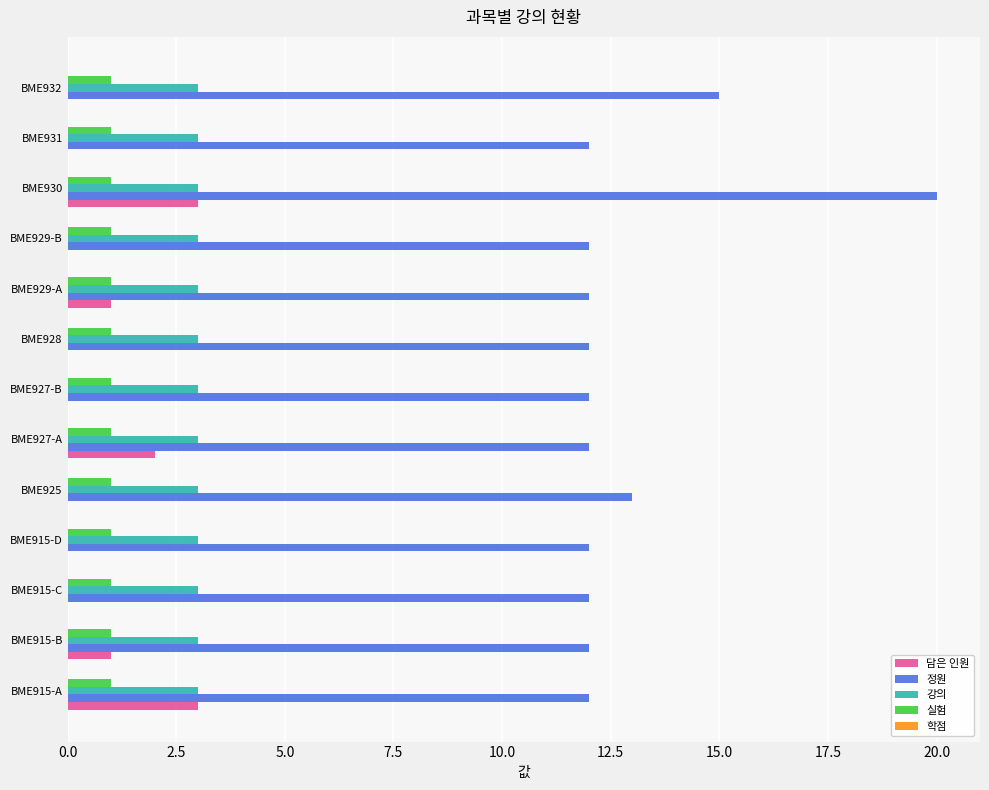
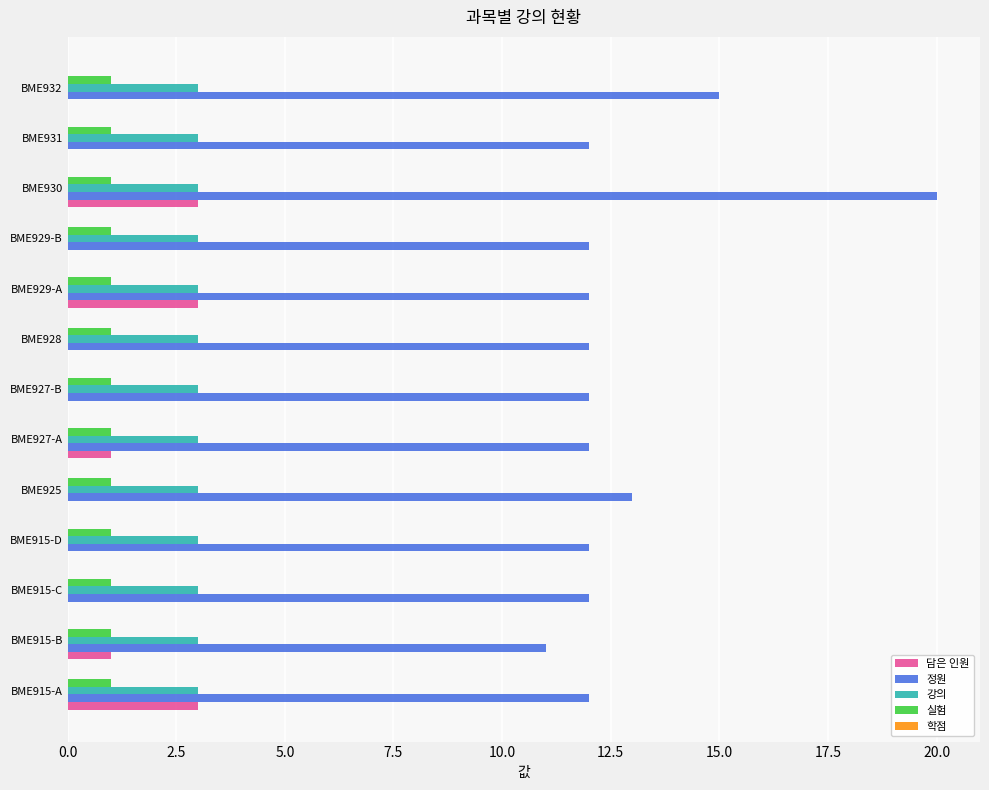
담은 인원, BME929-A: 1 -> 3
담은 인원, BME927-A: 2 -> 1
정원, BME915-B: 12 -> 11
